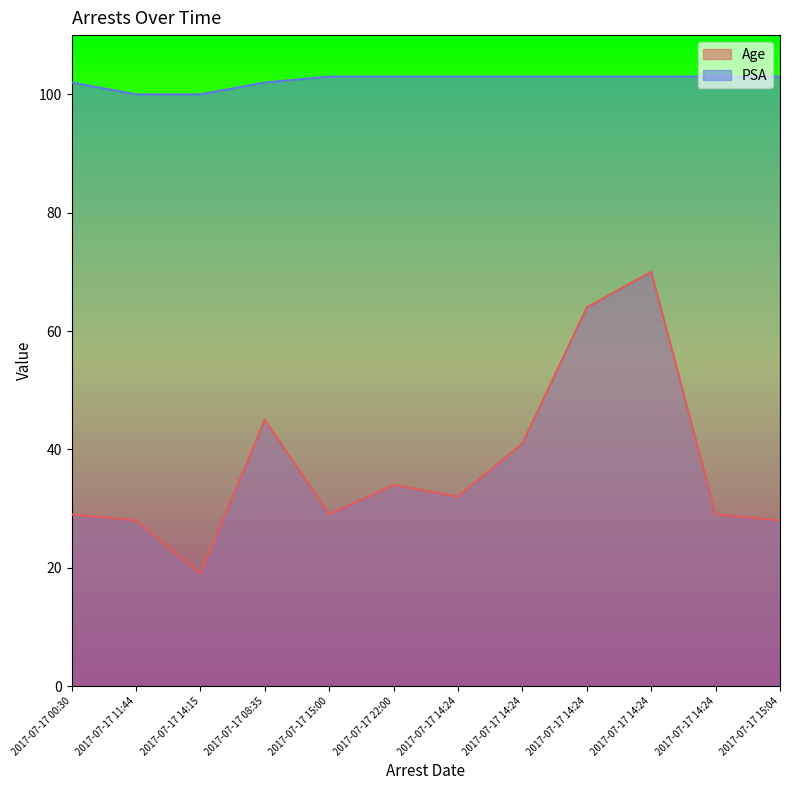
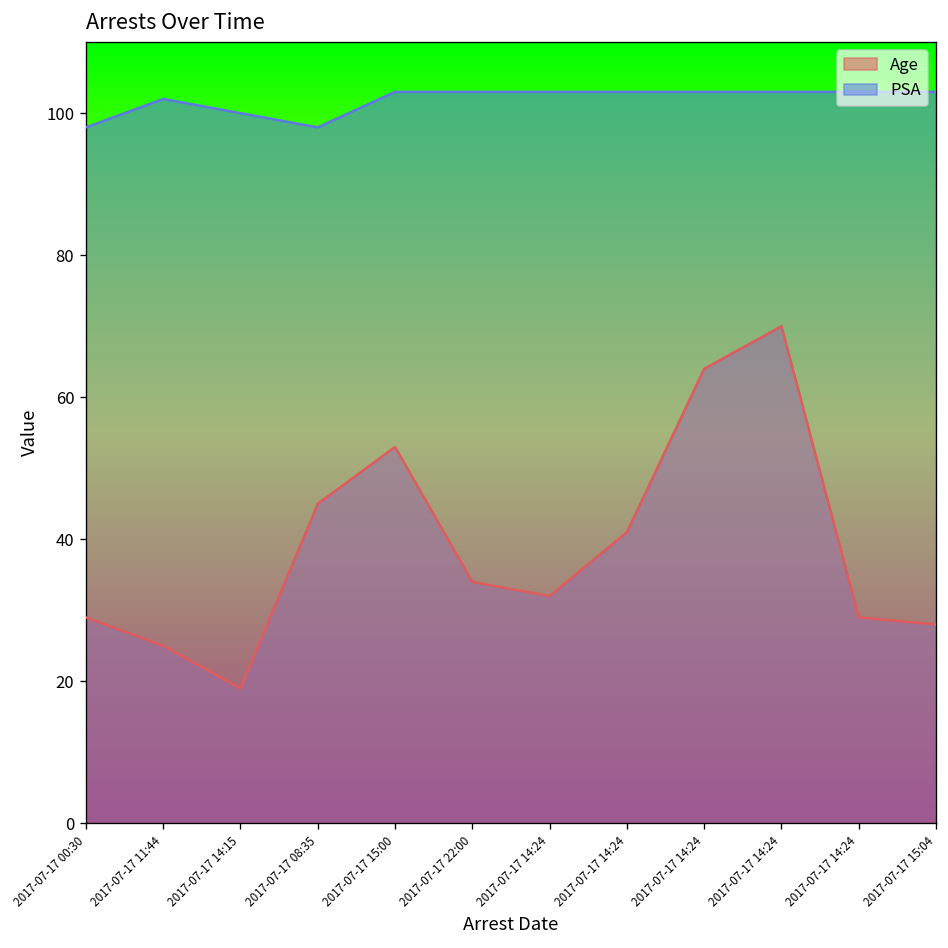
PSA, 2017-07-17 00:30: 102 -> 98
Age, 2017-07-17 11:44: 28 -> 25
PSA, 2017-07-17 11:44: 100 -> 102
PSA, 2017-07-17 08:35: 102 -> 98
Age, 2017-07-17 15:00: 29 -> 53
